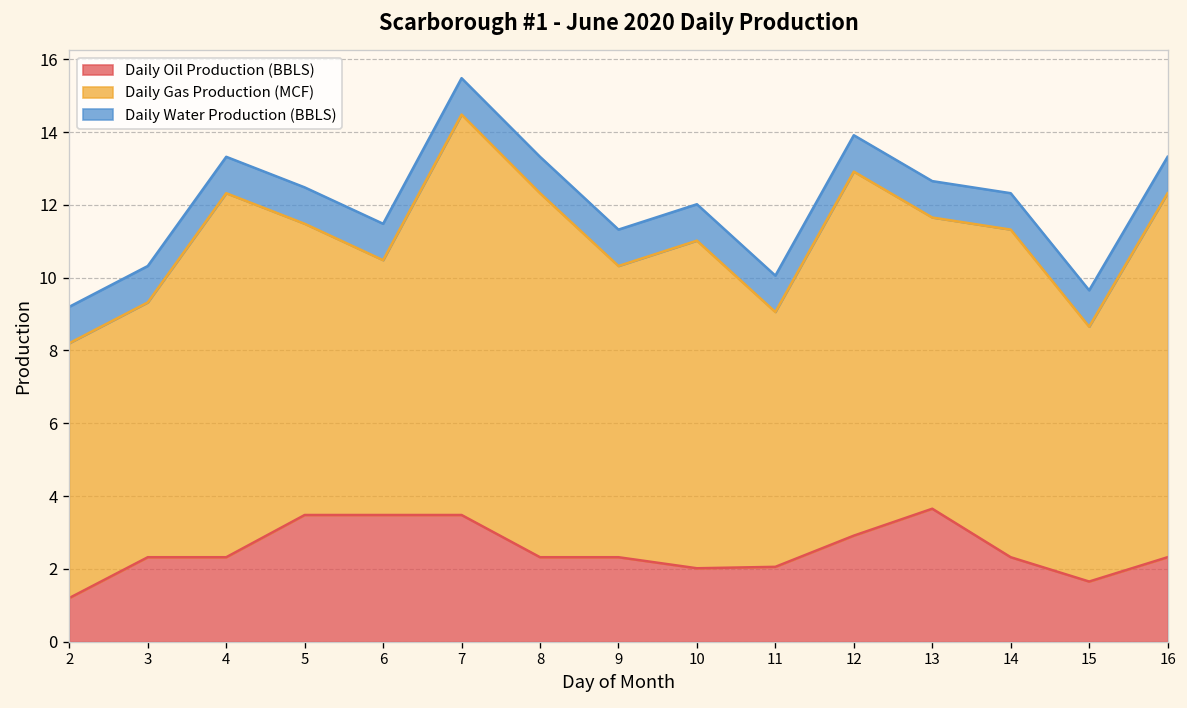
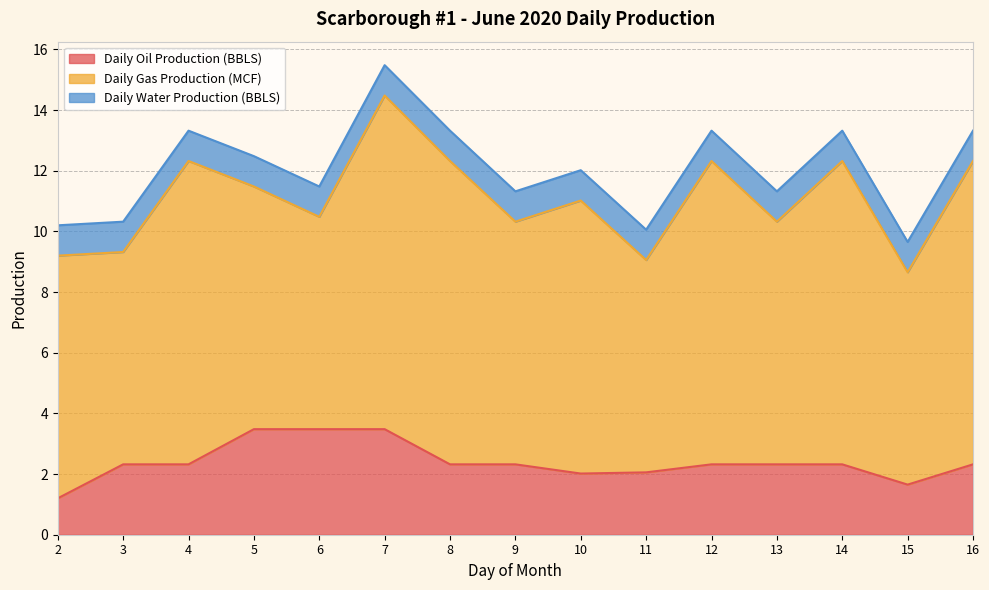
Daily Gas Production (MCF), 2: 7 -> 8
Daily Oil Production (BBLS), 12: 2.9 -> 2.3
Daily Oil Production (BBLS), 13: 3.7 -> 2.3
Daily Gas Production (MCF), 14: 9 -> 10
